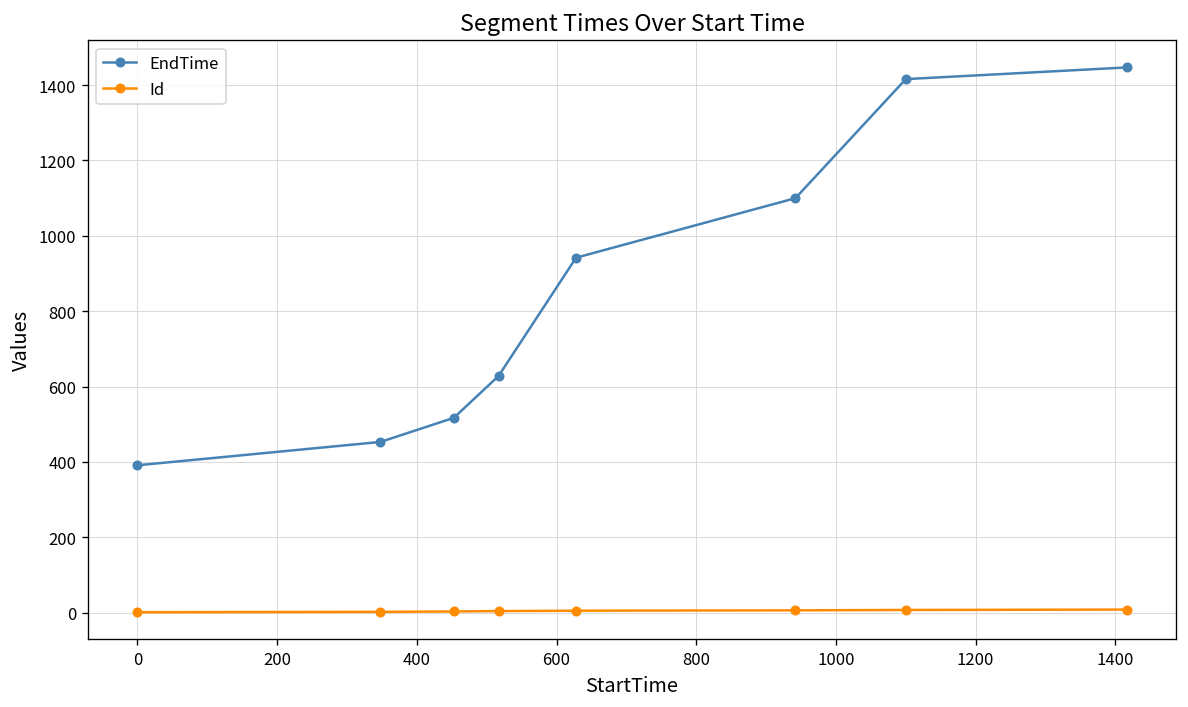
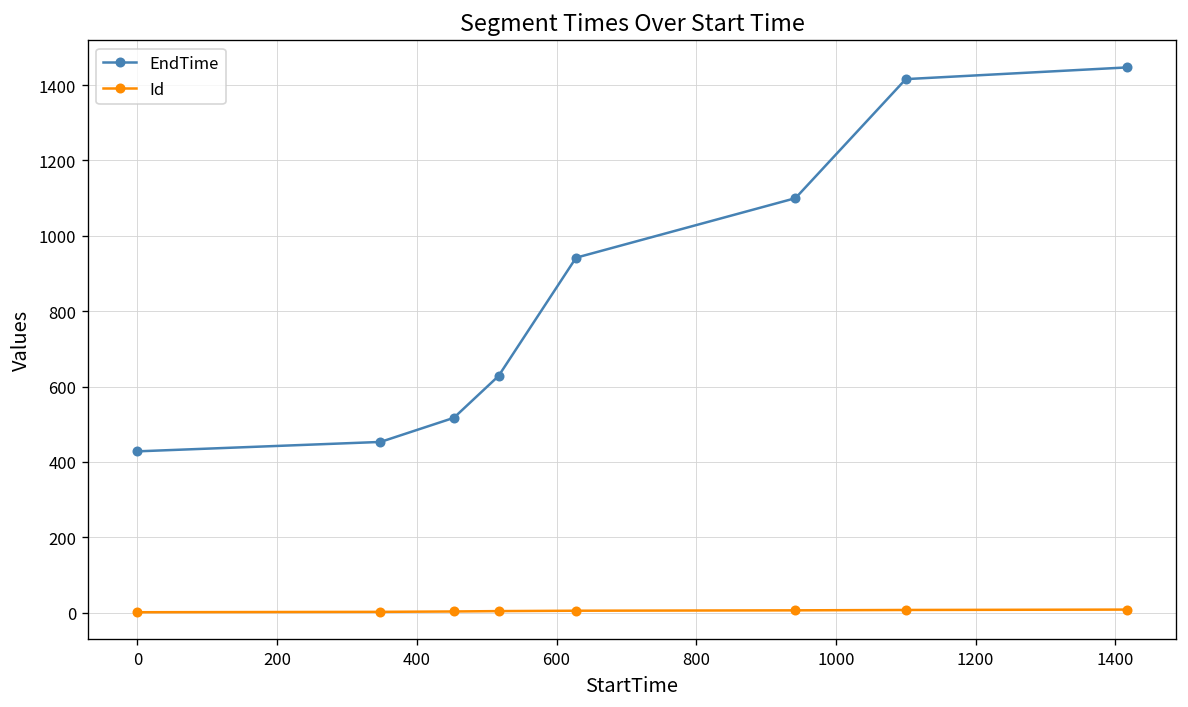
EndTime, 0: 390 -> 430
